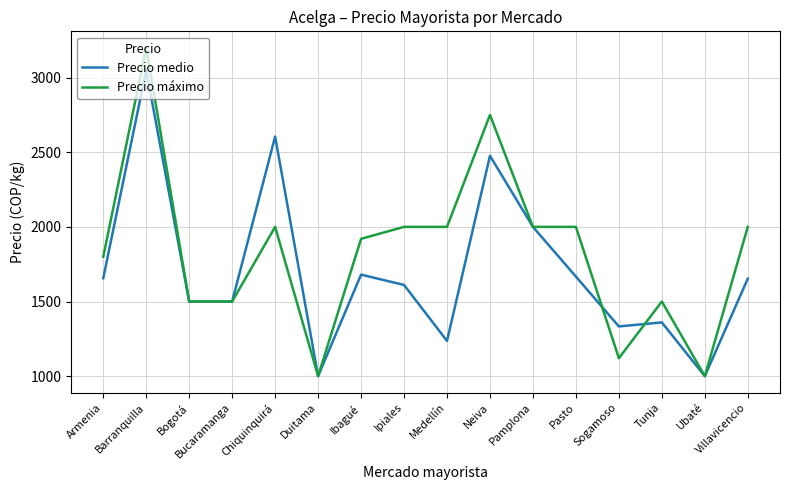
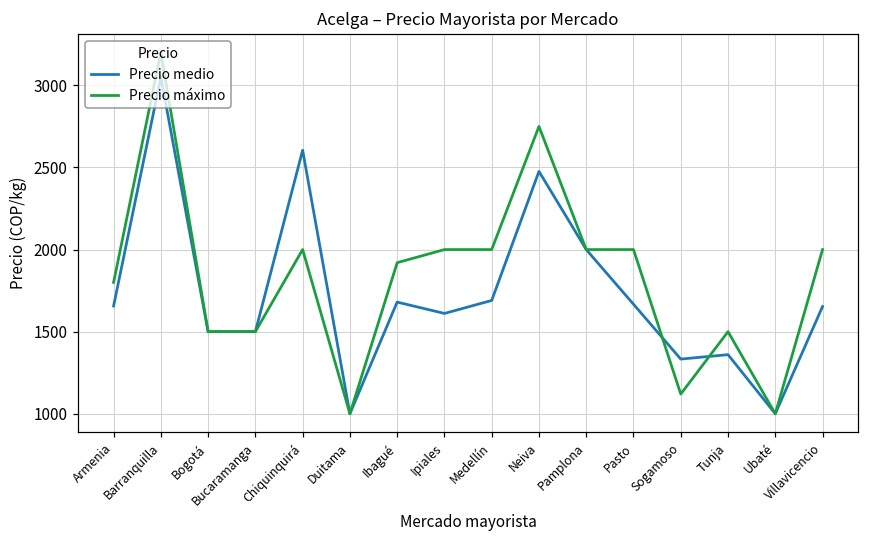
Precio medio, Medellín: 1240 -> 1690
